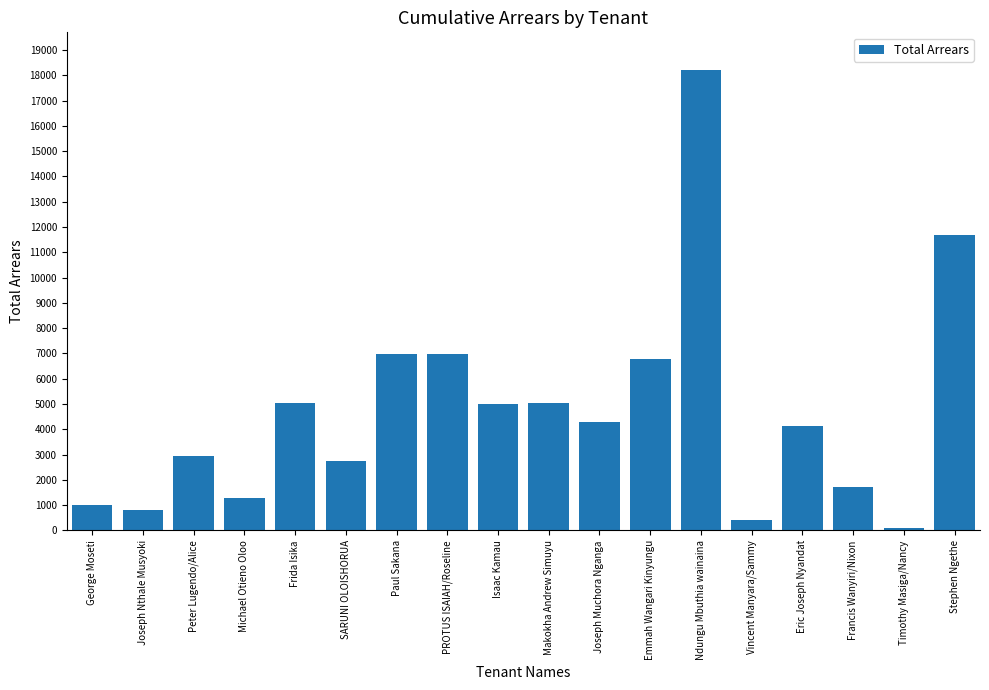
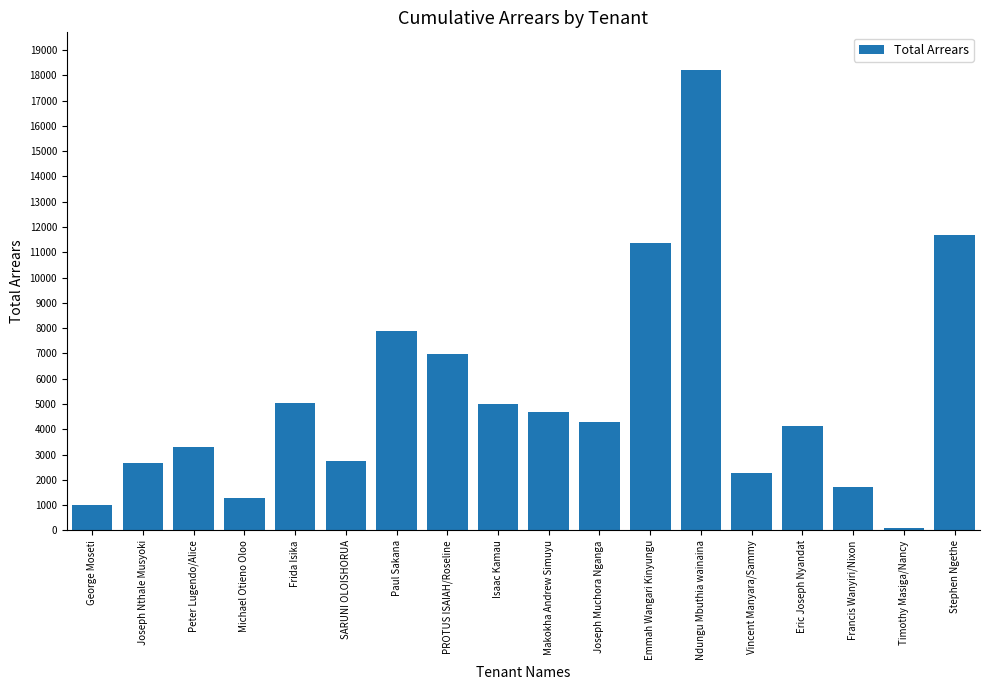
Joseph Nthale Musyoki: 800 -> 2700
Peter Lugendo/Alice: 2900 -> 3300
Paul Sakana: 7000 -> 7900
Makokha Andrew Simuyu: 5000 -> 4700
Emmah Wangari Kinyungu: 6800 -> 11400
Vincent Manyara/Sammy: 400 -> 2300
